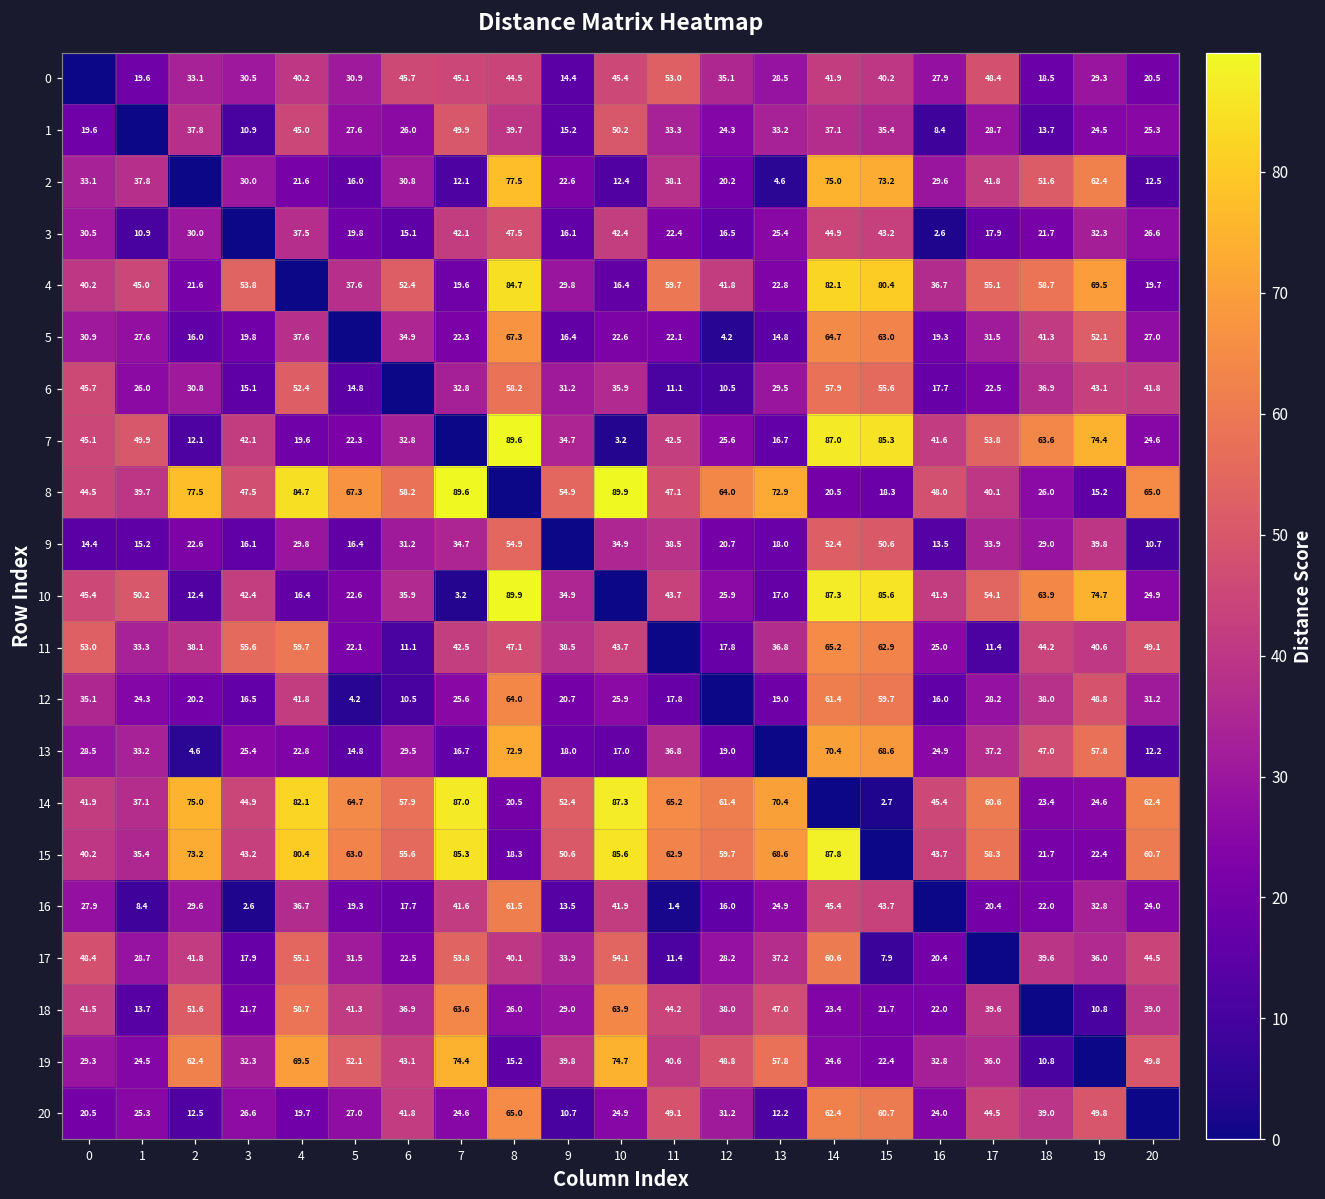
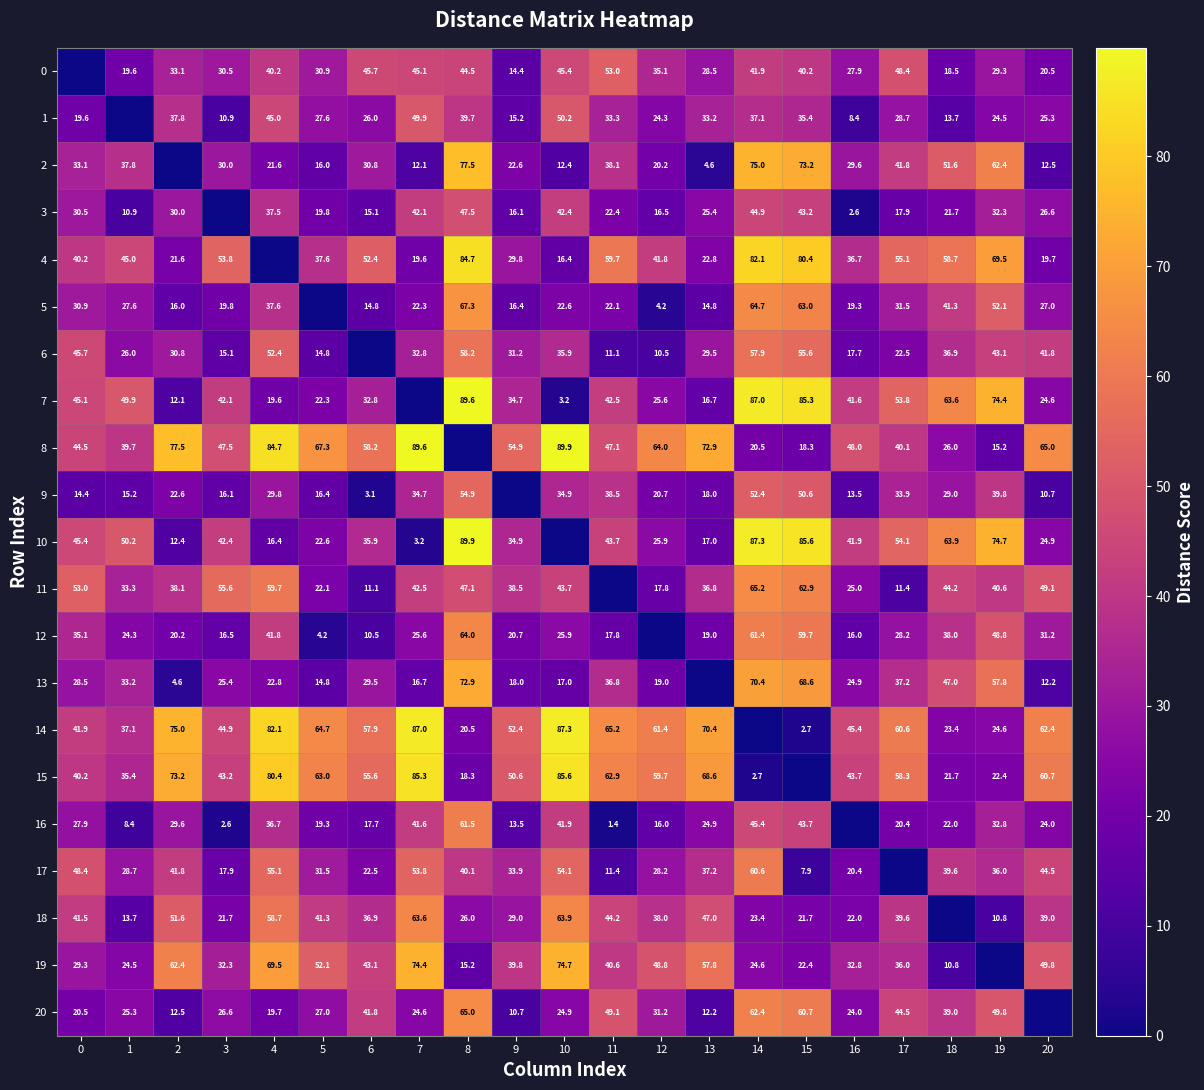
5, 6: 34.9 -> 14.8
9, 6: 31.2 -> 3.1
15, 14: 87.8 -> 2.7
